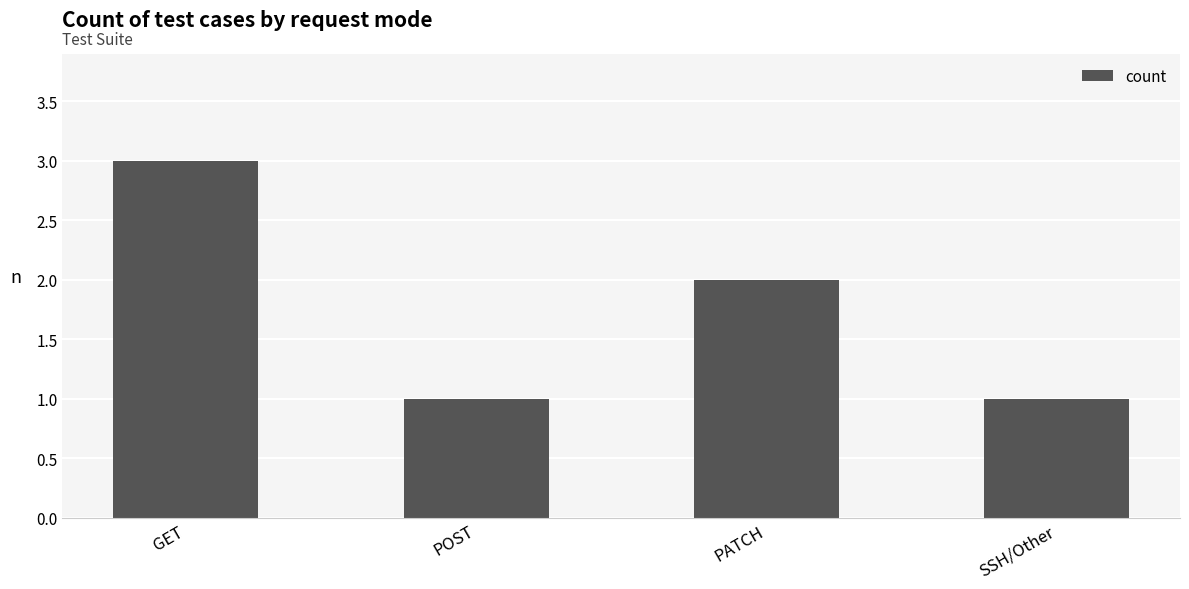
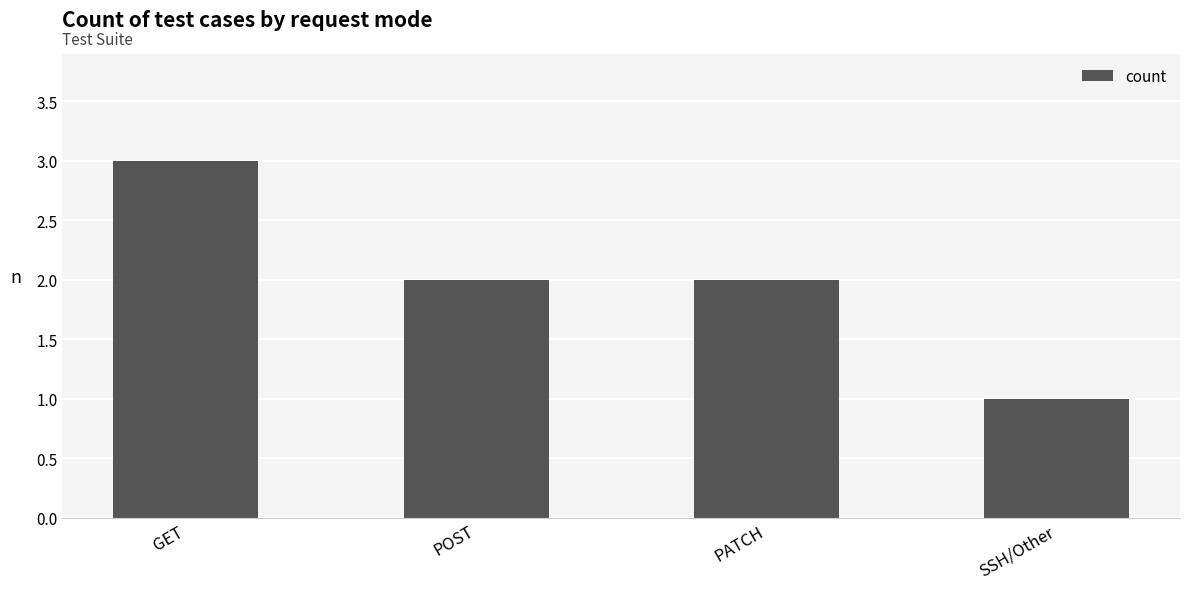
POST: 1 -> 2
